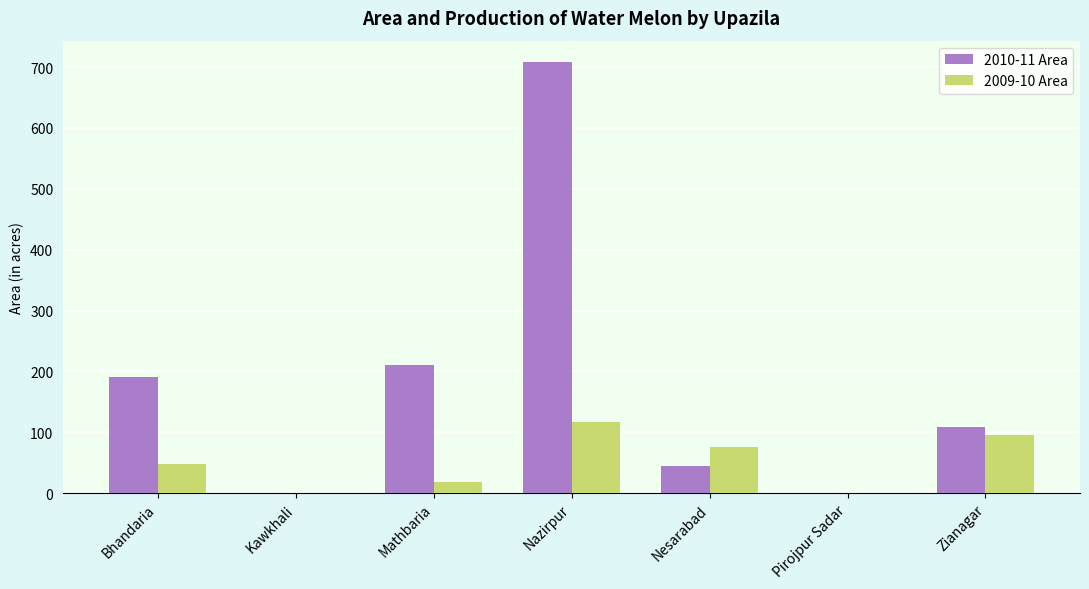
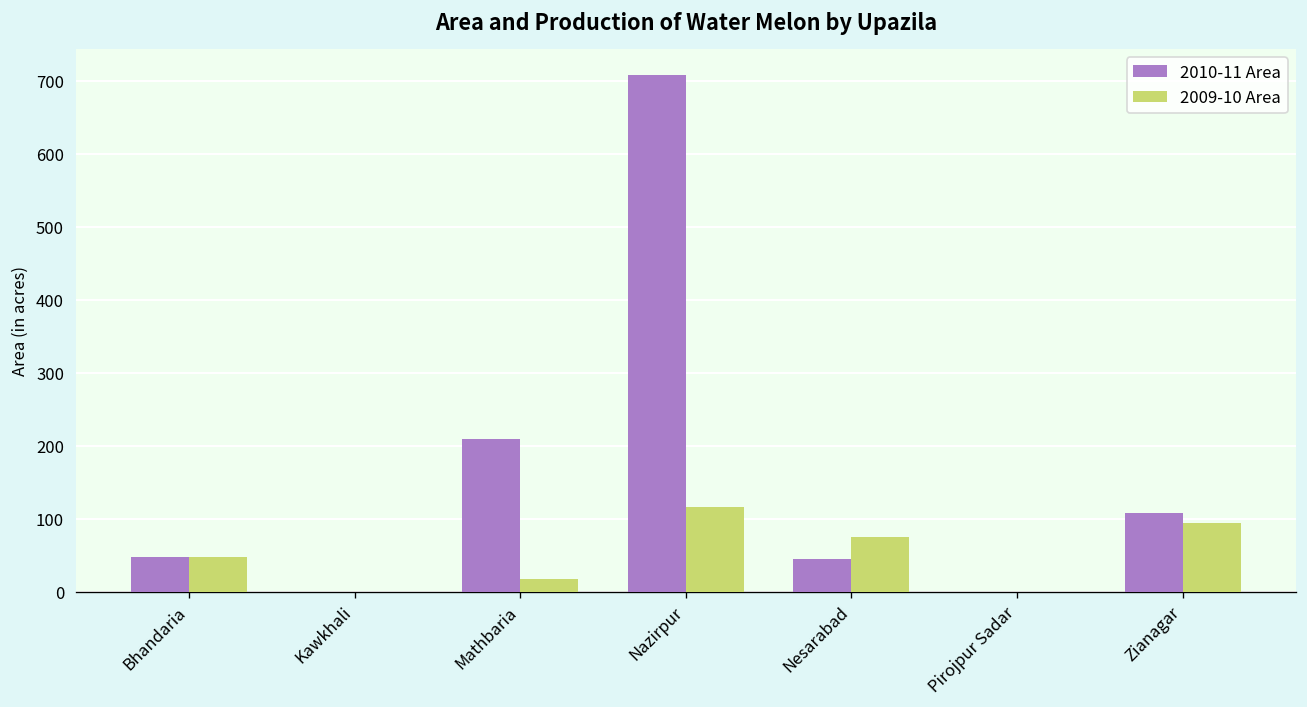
2010-11 Area, Bhandaria: 190 -> 50
